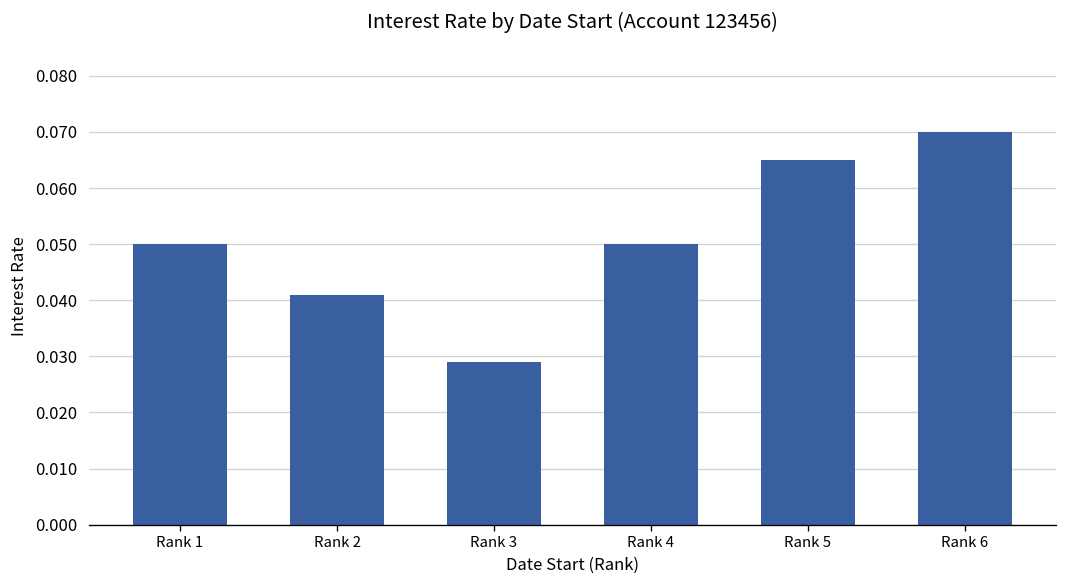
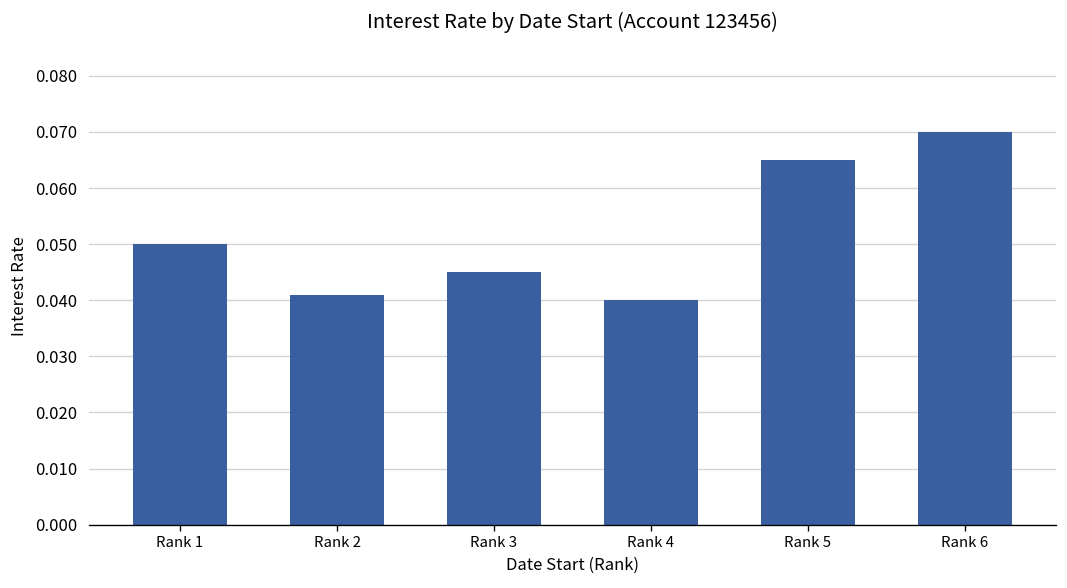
Rank 3: 0.029 -> 0.045
Rank 4: 0.05 -> 0.04
